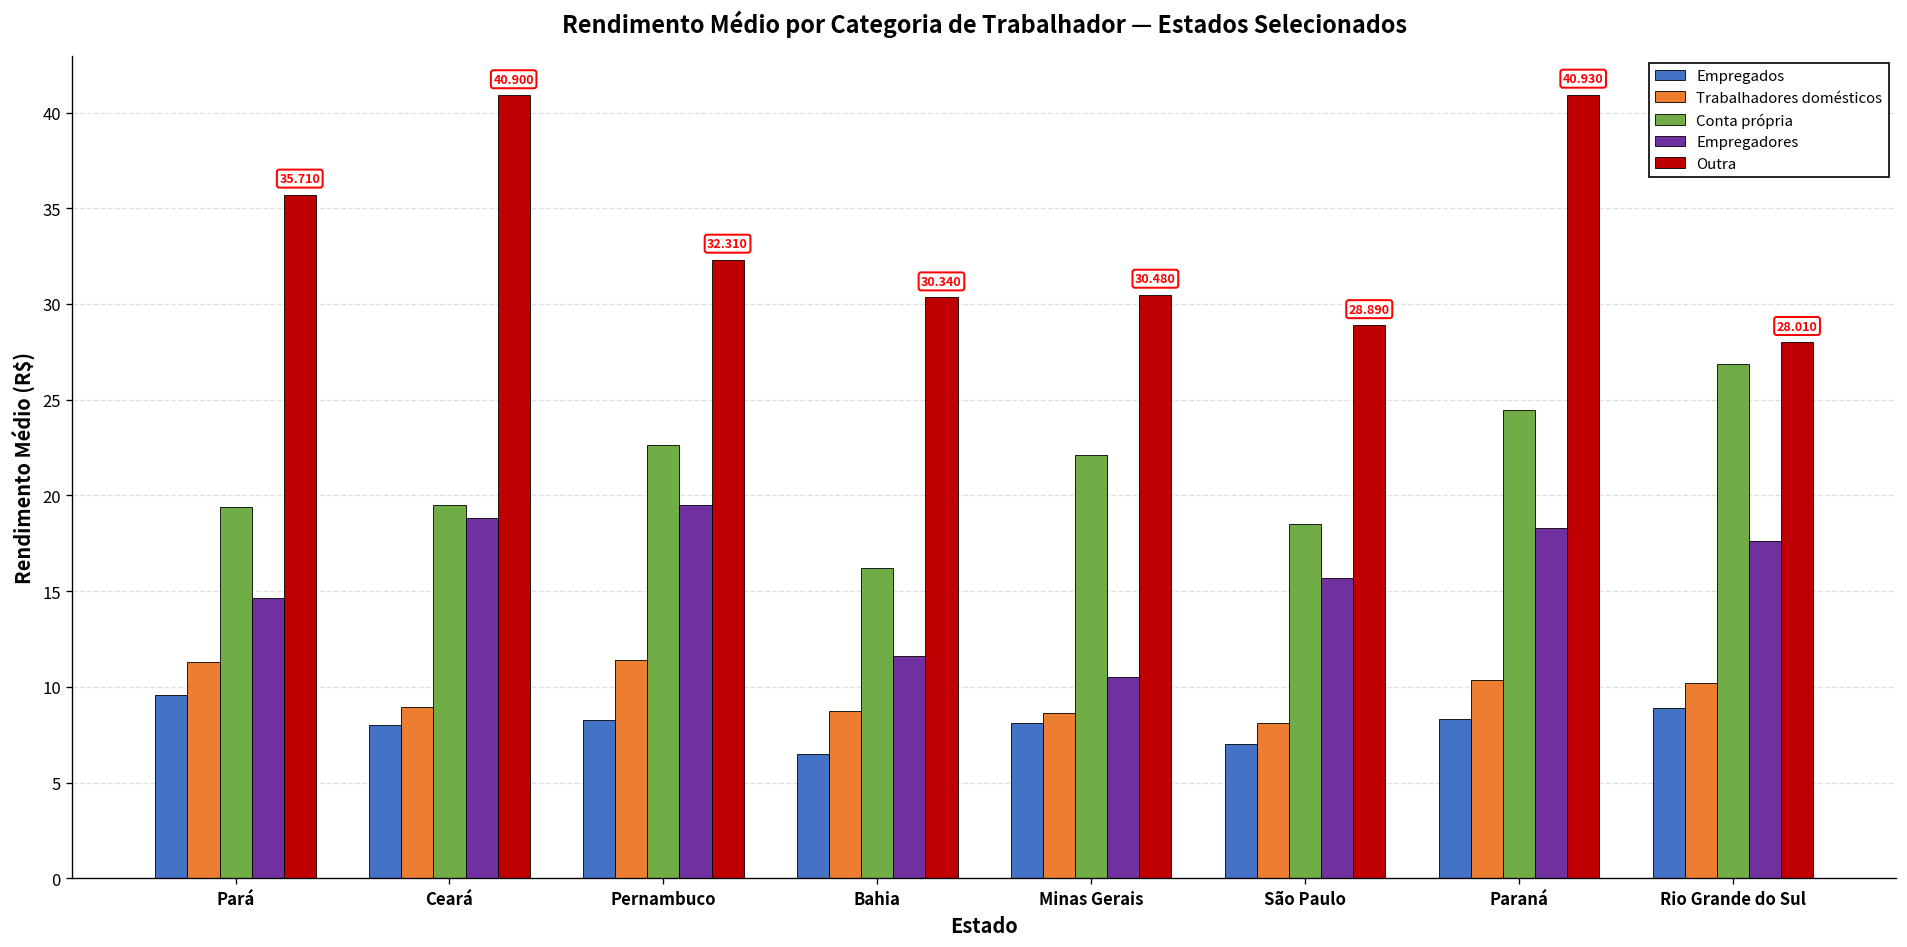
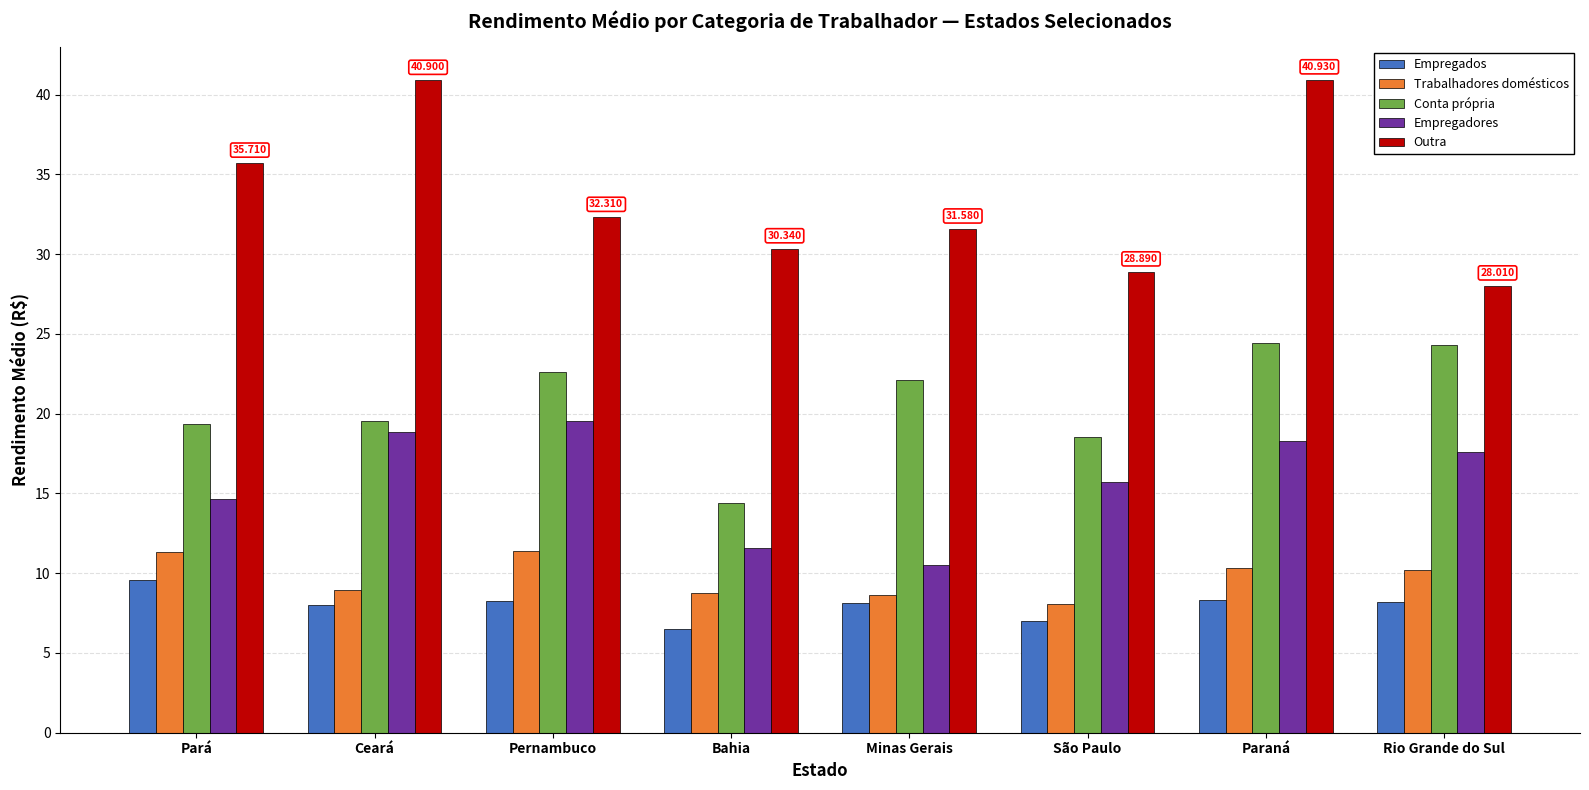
Conta própria, Bahia: 16.2 -> 14.4
Outra, Minas Gerais: 30.480 -> 31.580
Empregados, Rio Grande do Sul: 8.9 -> 8.2
Conta própria, Rio Grande do Sul: 26.9 -> 24.3
